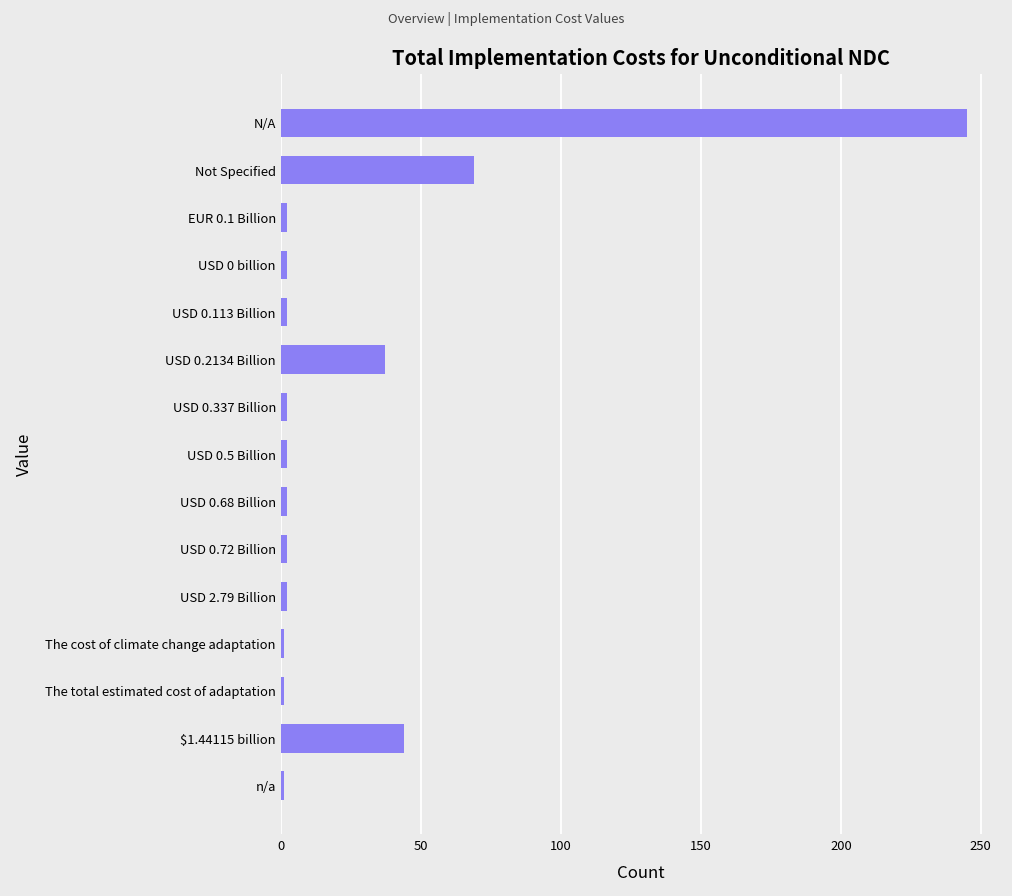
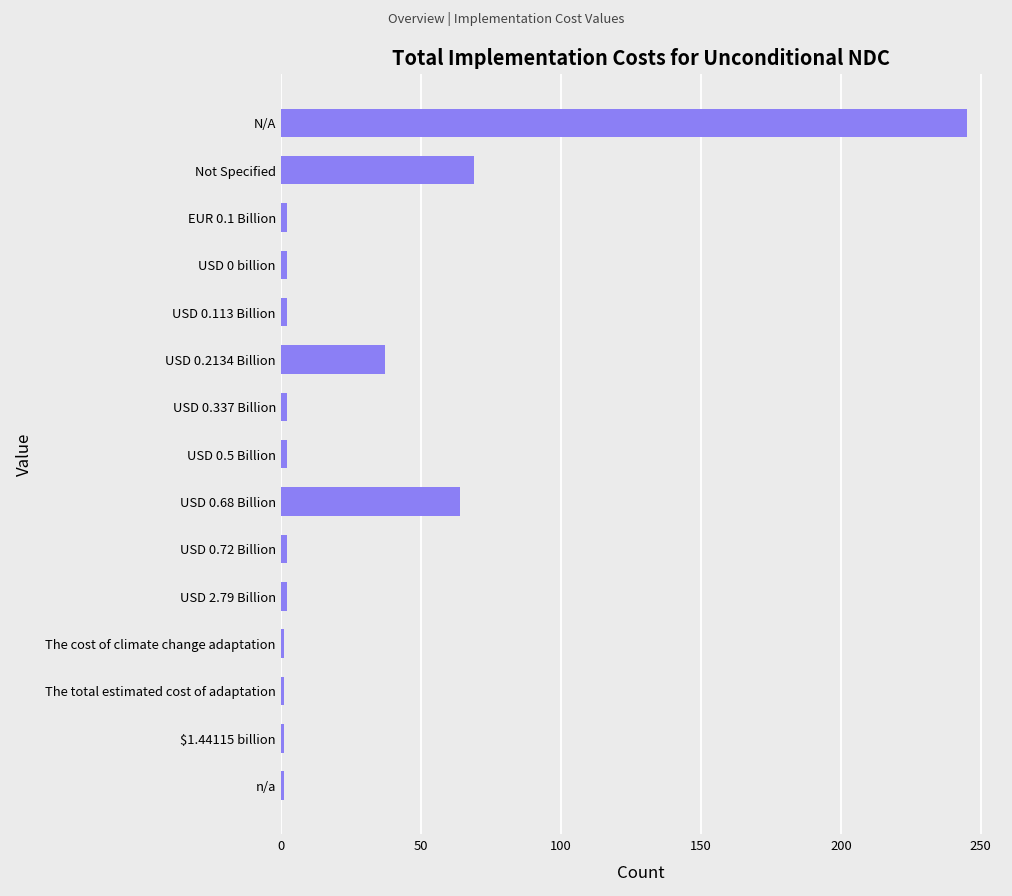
USD 0.68 Billion: 2 -> 64
$1.44115 billion: 44 -> 1
